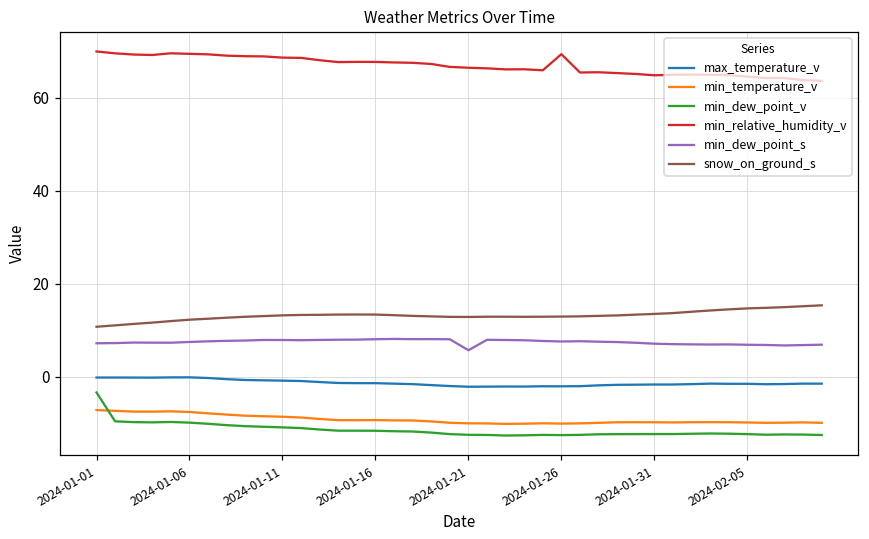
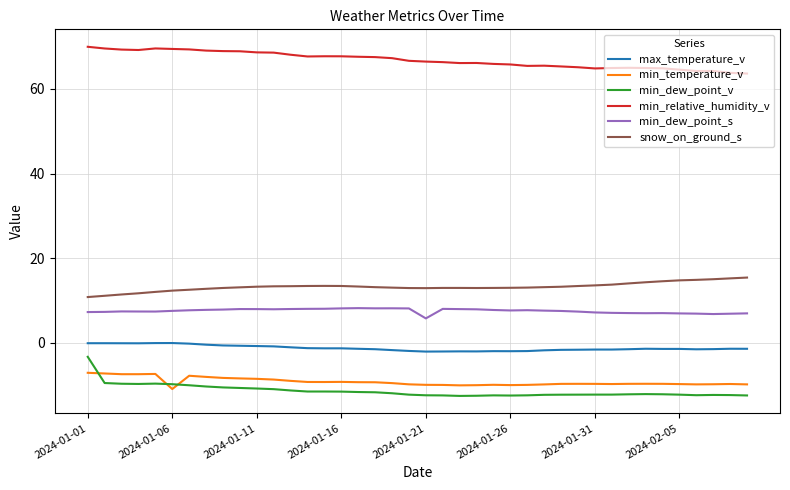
min_temperature_v, 2024-01-06: -8 -> -11
min_relative_humidity_v, 2024-01-26: 69 -> 66
